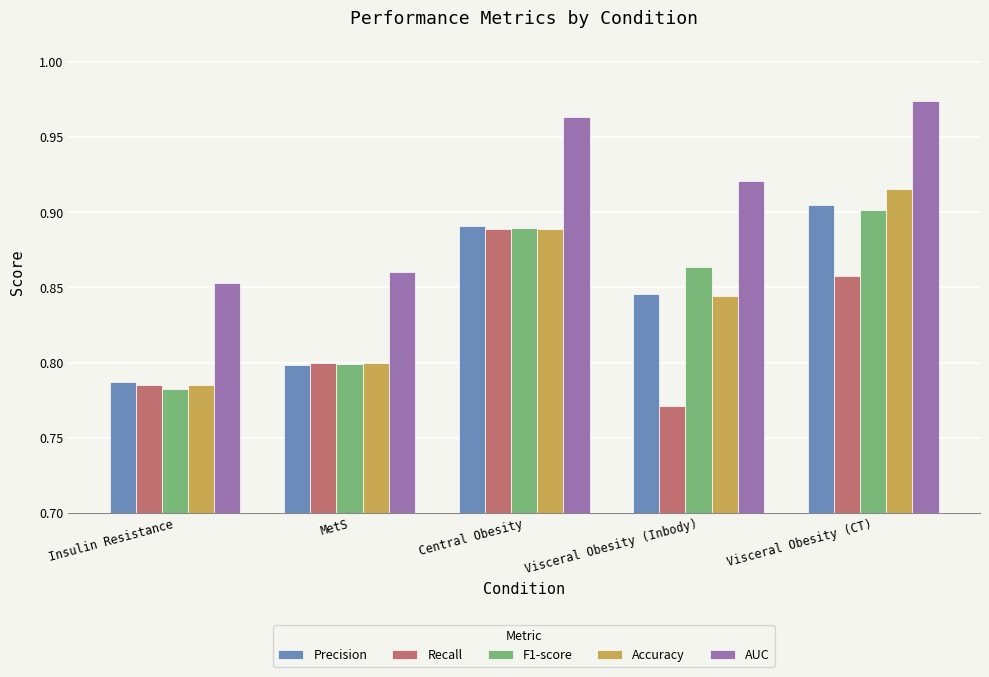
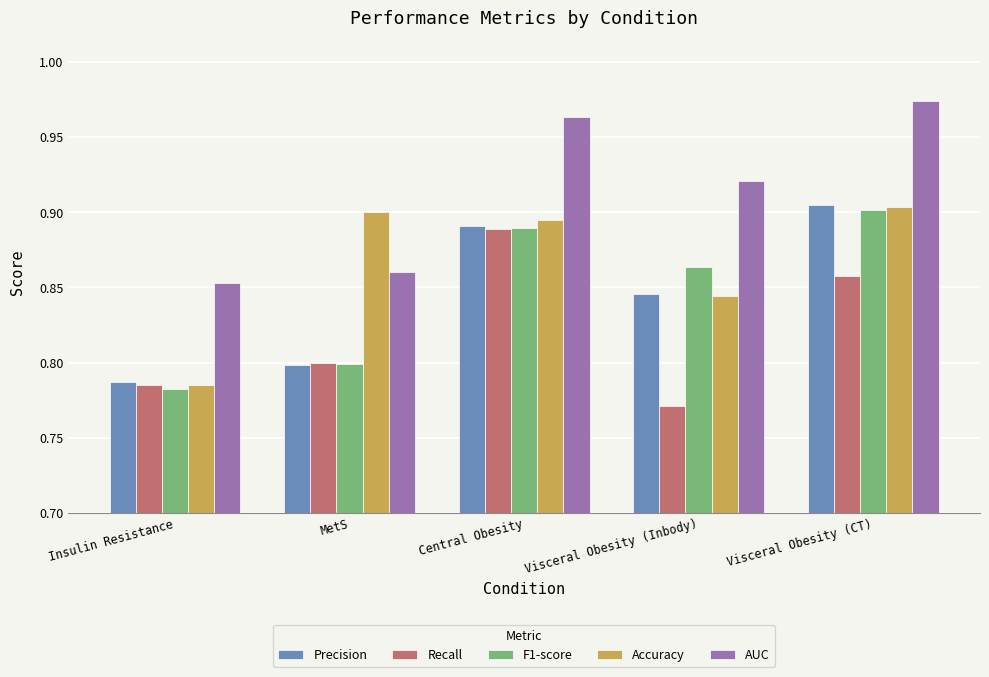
Accuracy, MetS: 0.8 -> 0.9
Accuracy, Central Obesity: 0.889 -> 0.895
Accuracy, Visceral Obesity (CT): 0.915 -> 0.904
